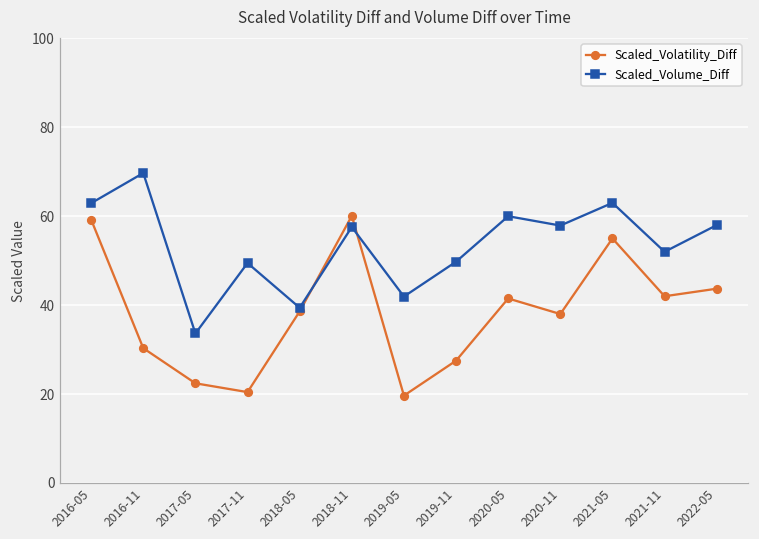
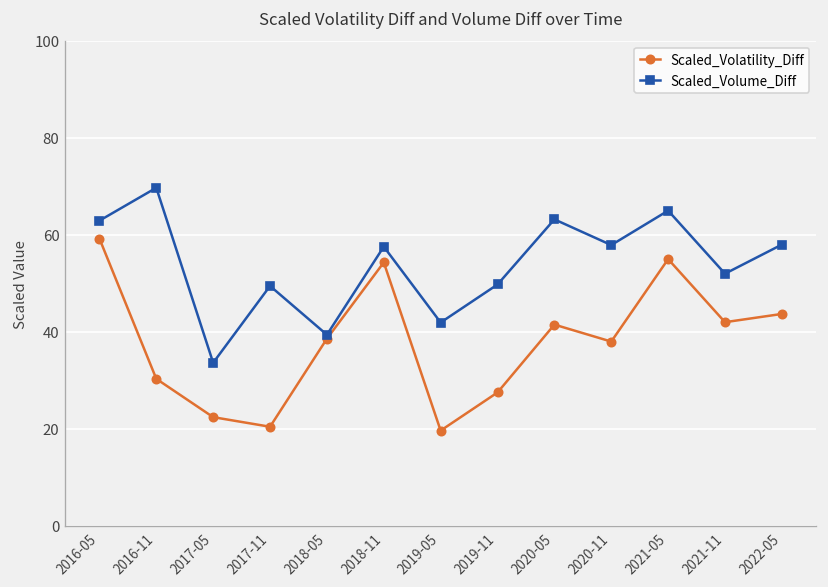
Scaled_Volatility_Diff, 2018-11: 60 -> 54
Scaled_Volume_Diff, 2020-05: 60 -> 63
Scaled_Volume_Diff, 2021-05: 63 -> 65
